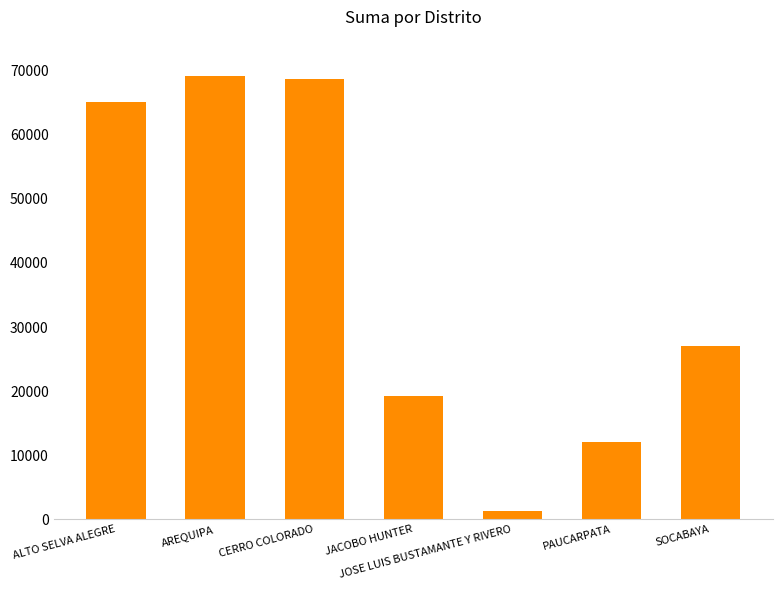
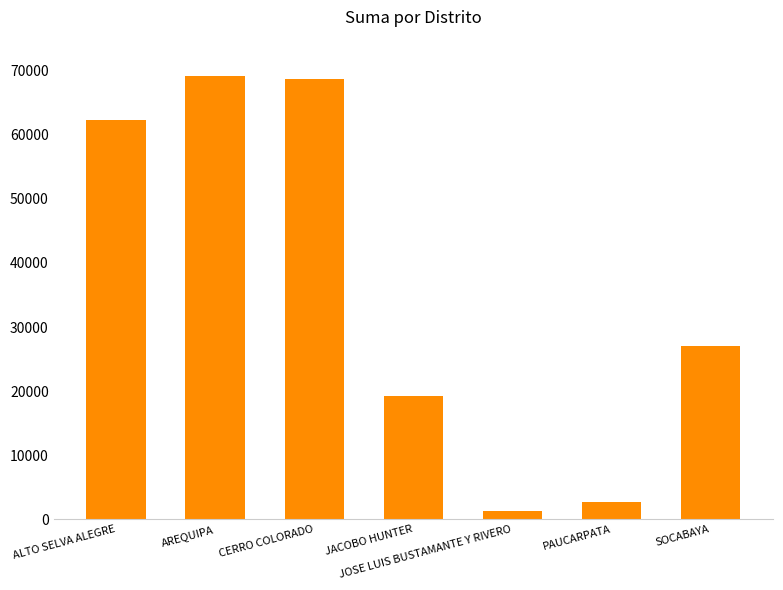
ALTO SELVA ALEGRE: 65000 -> 62000
PAUCARPATA: 12000 -> 3000
